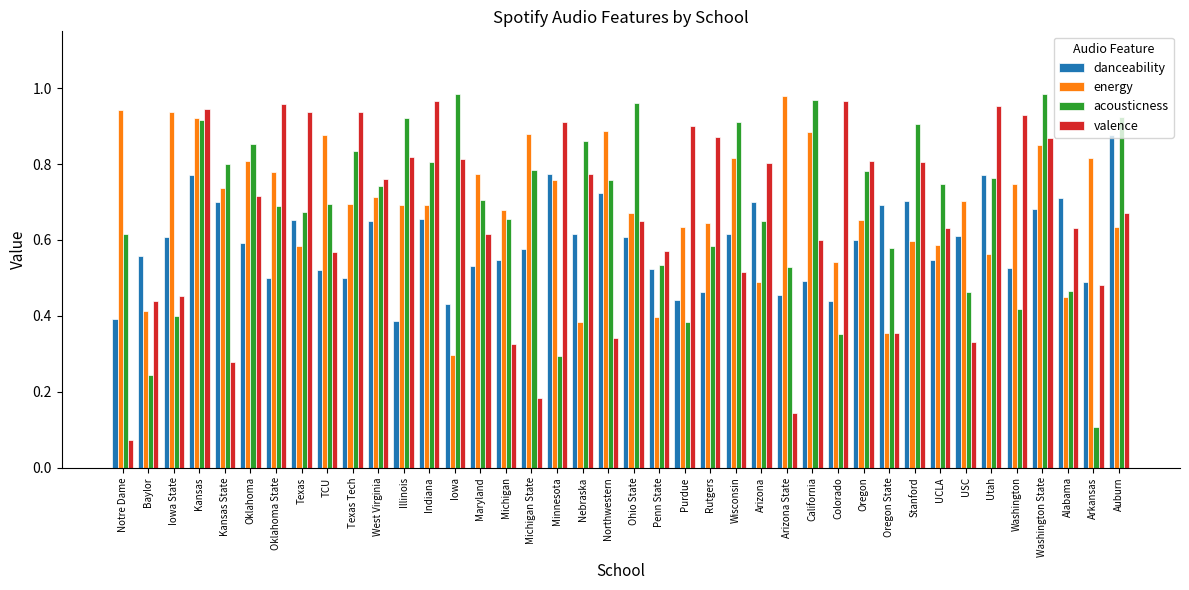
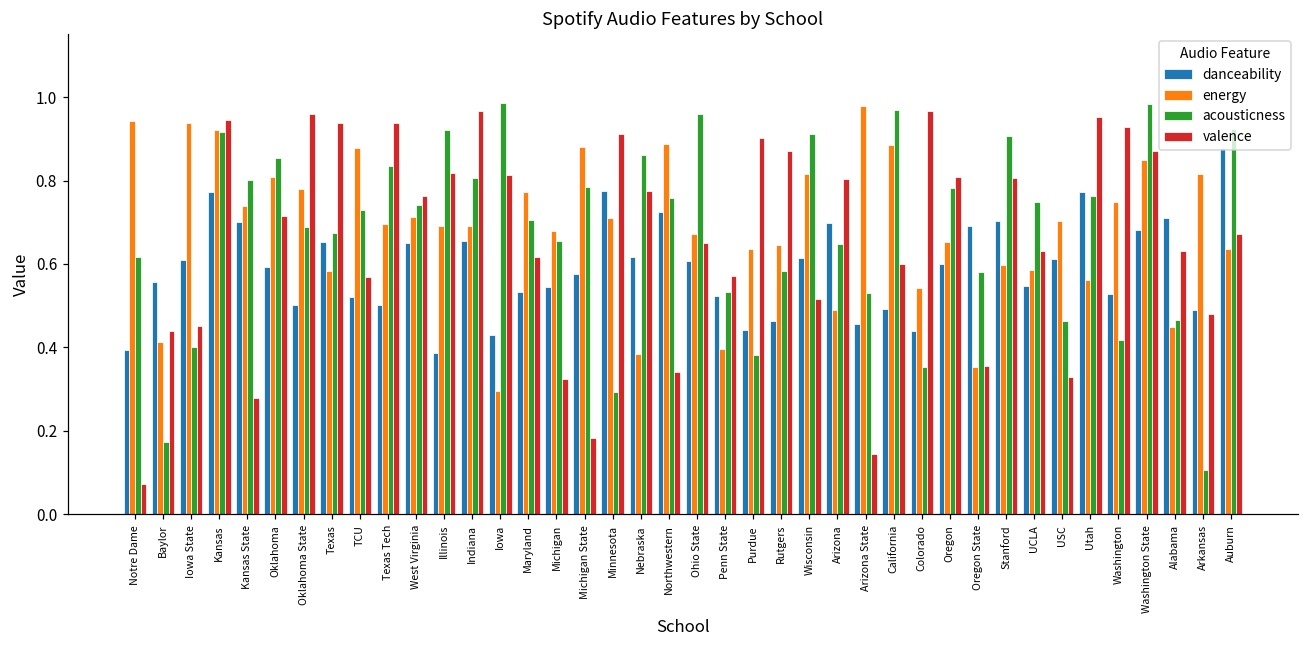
acousticness, Baylor: 0.24 -> 0.17
acousticness, TCU: 0.70 -> 0.73
energy, Minnesota: 0.76 -> 0.71
